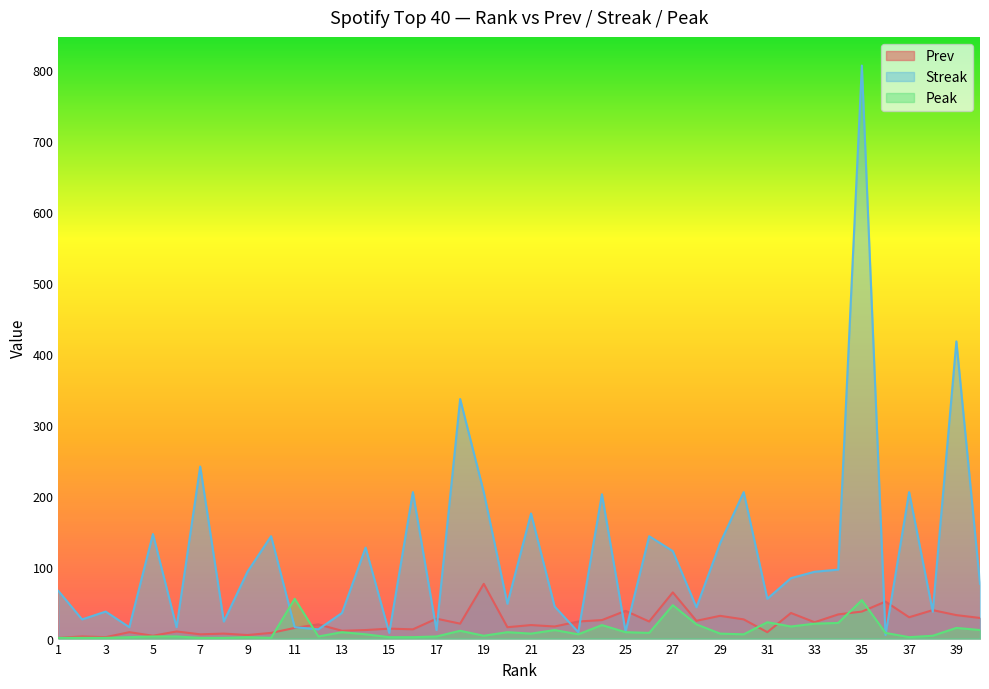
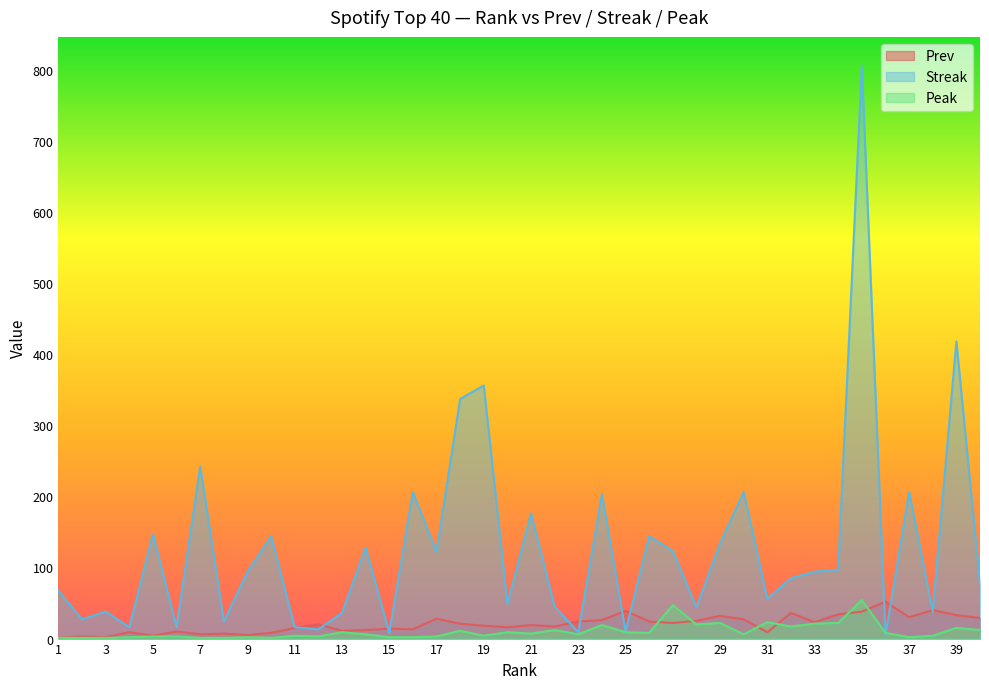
Peak, 11: 60 -> 0
Streak, 17: 10 -> 120
Prev, 19: 80 -> 20
Streak, 19: 210 -> 360
Prev, 27: 70 -> 20
Peak, 29: 10 -> 20
